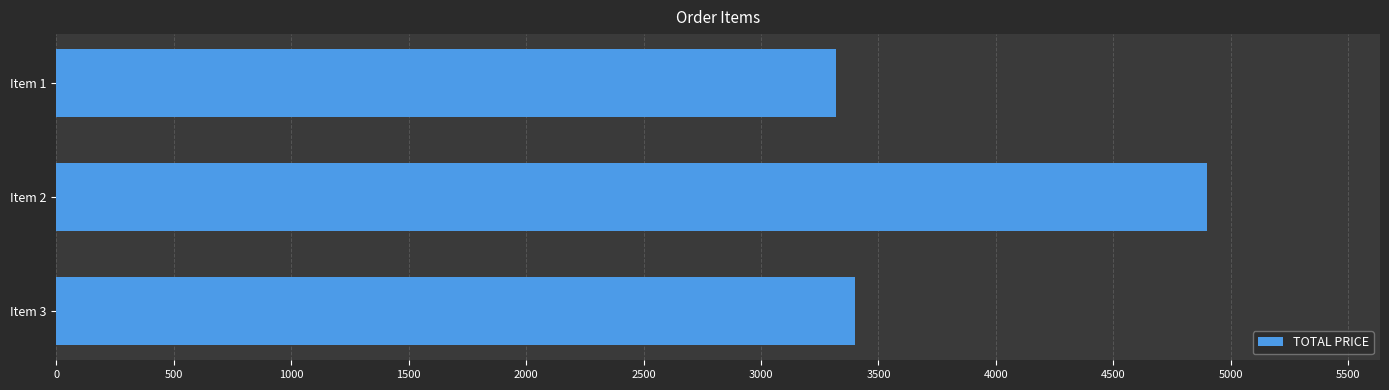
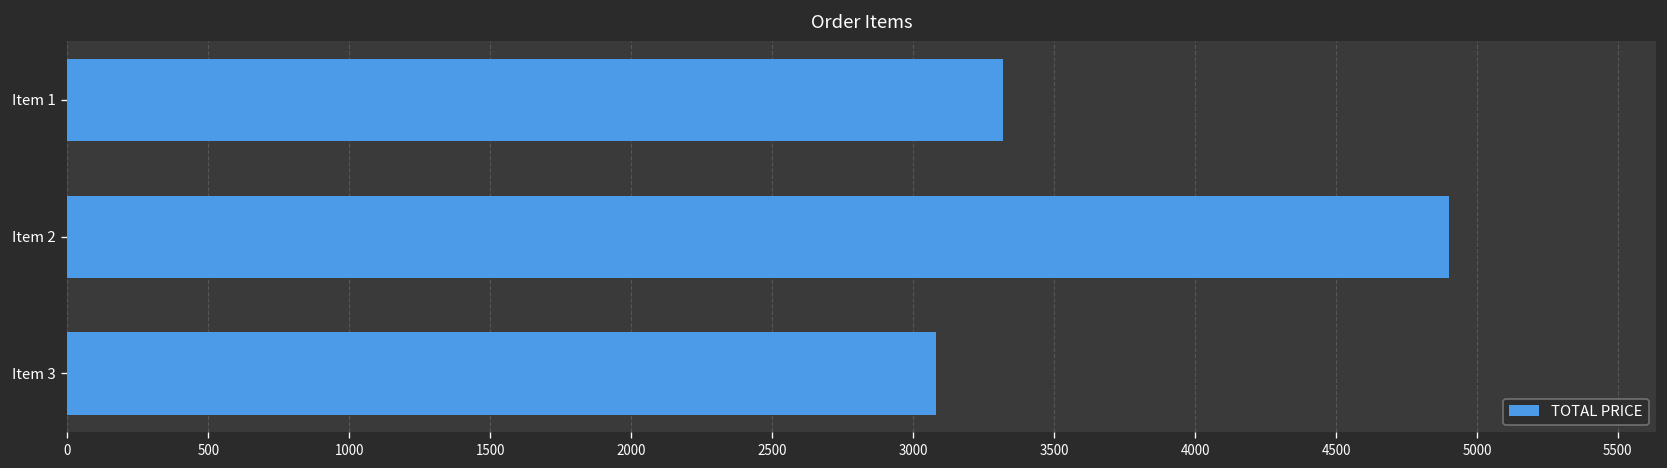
Item 3: 3400 -> 3080
